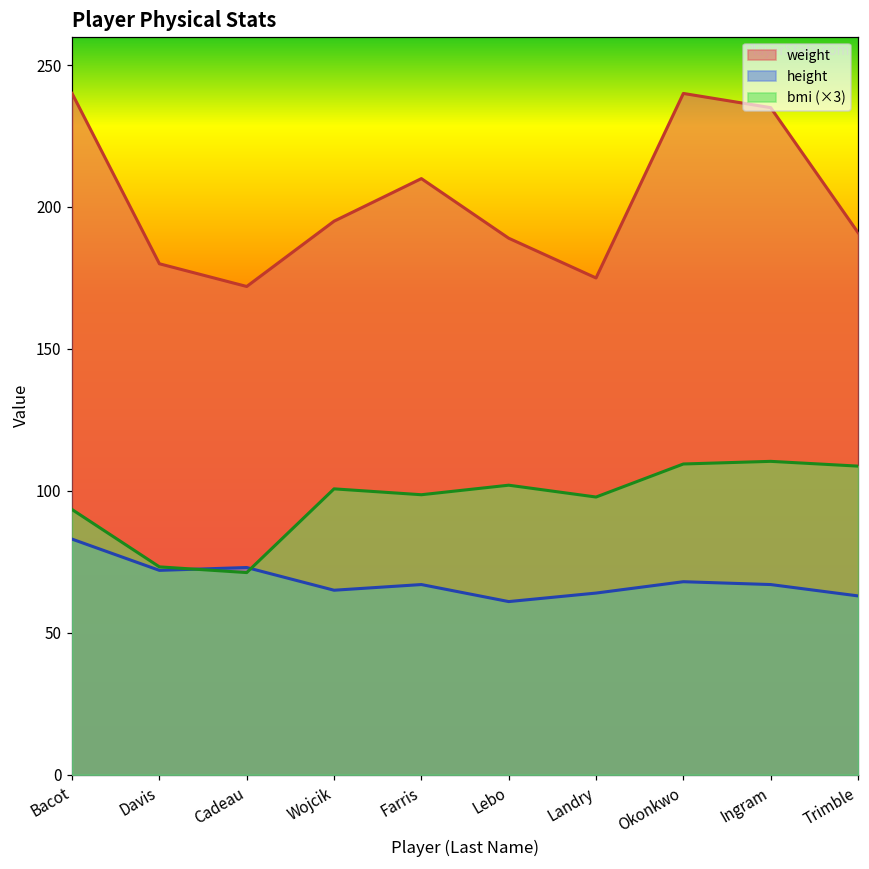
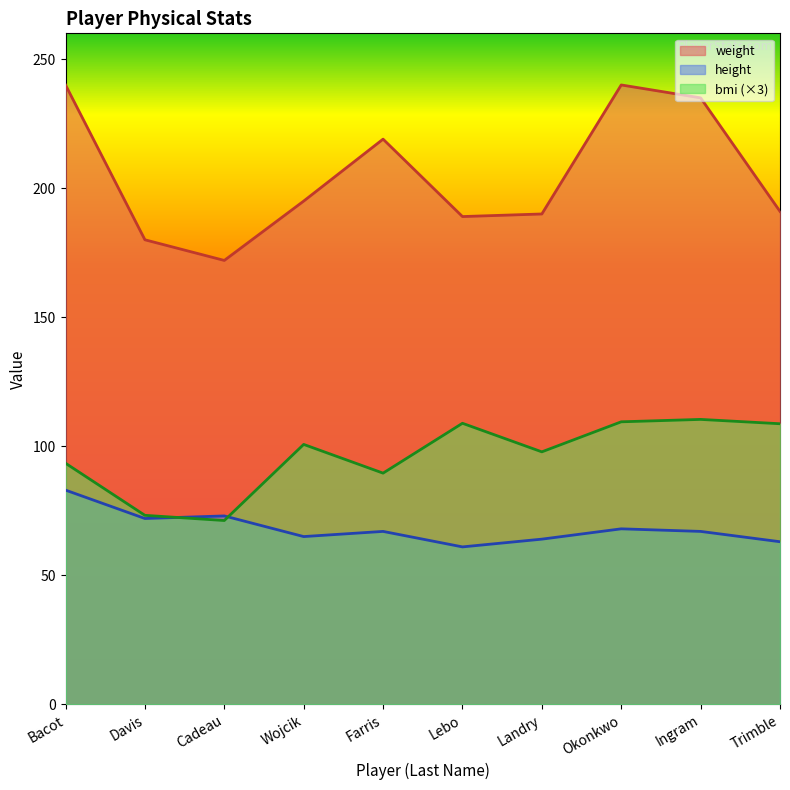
weight, Farris: 210 -> 219
bmi (×3), Farris: 99 -> 90
bmi (×3), Lebo: 102 -> 109
weight, Landry: 175 -> 190
